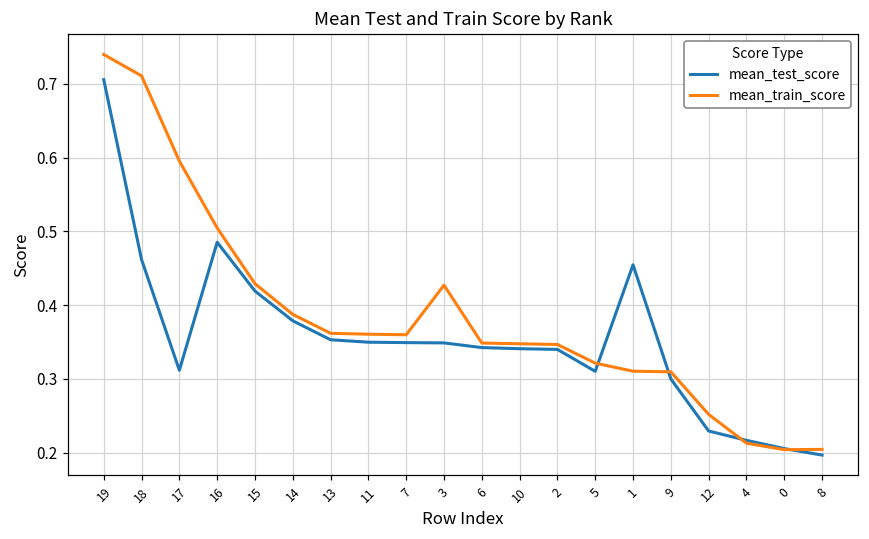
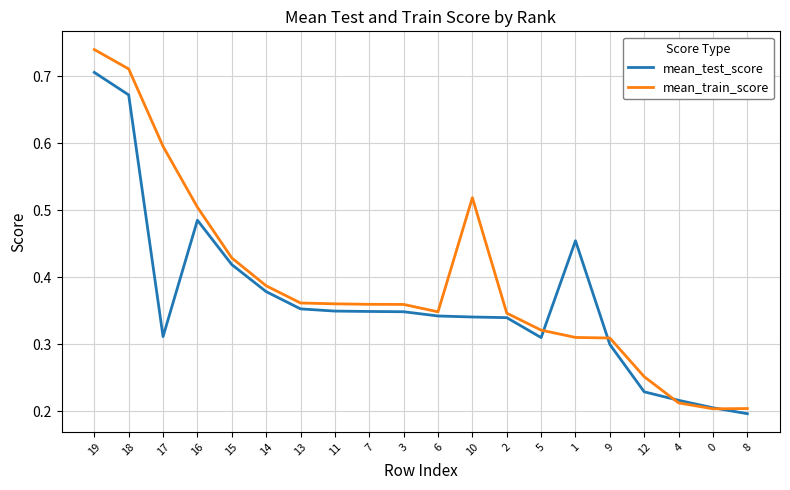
mean_test_score, 18: 0.46 -> 0.67
mean_train_score, 3: 0.43 -> 0.36
mean_train_score, 10: 0.35 -> 0.52
